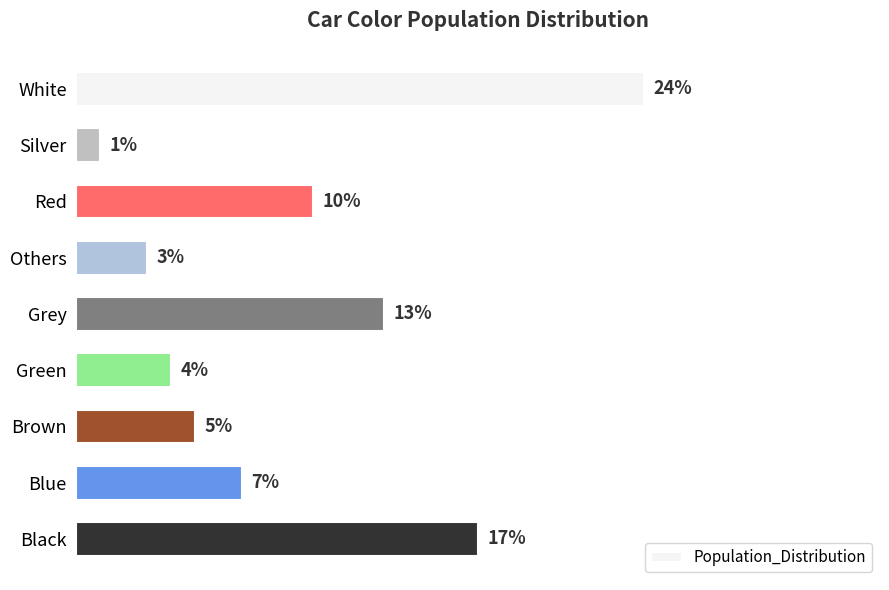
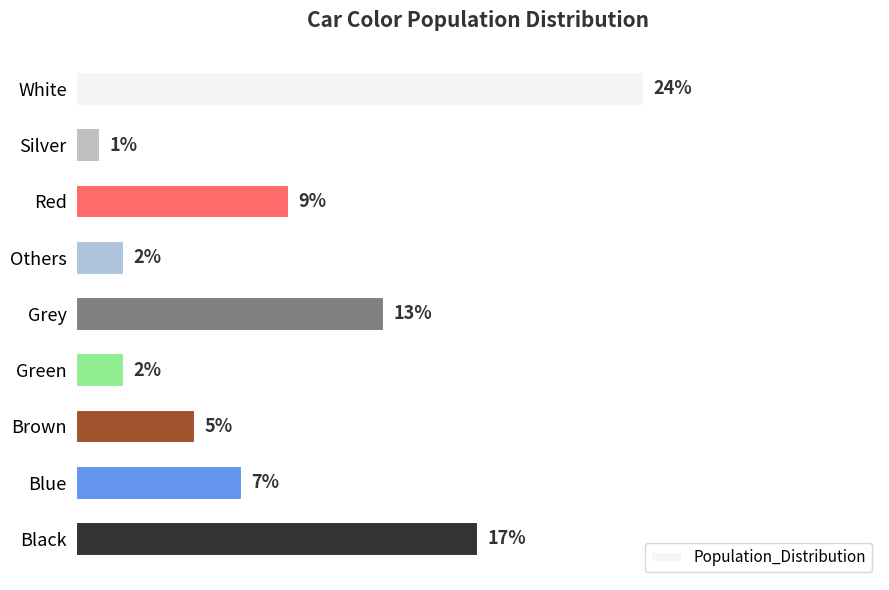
Red: 10% -> 9%
Others: 3% -> 2%
Green: 4% -> 2%
